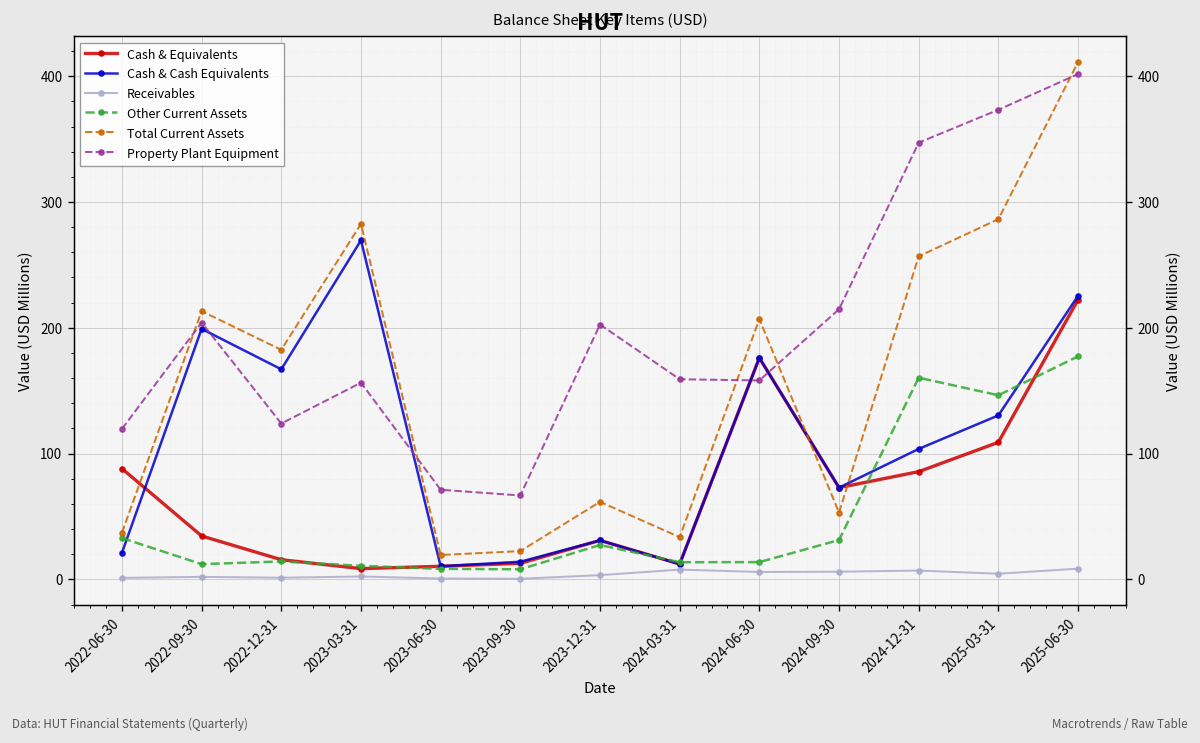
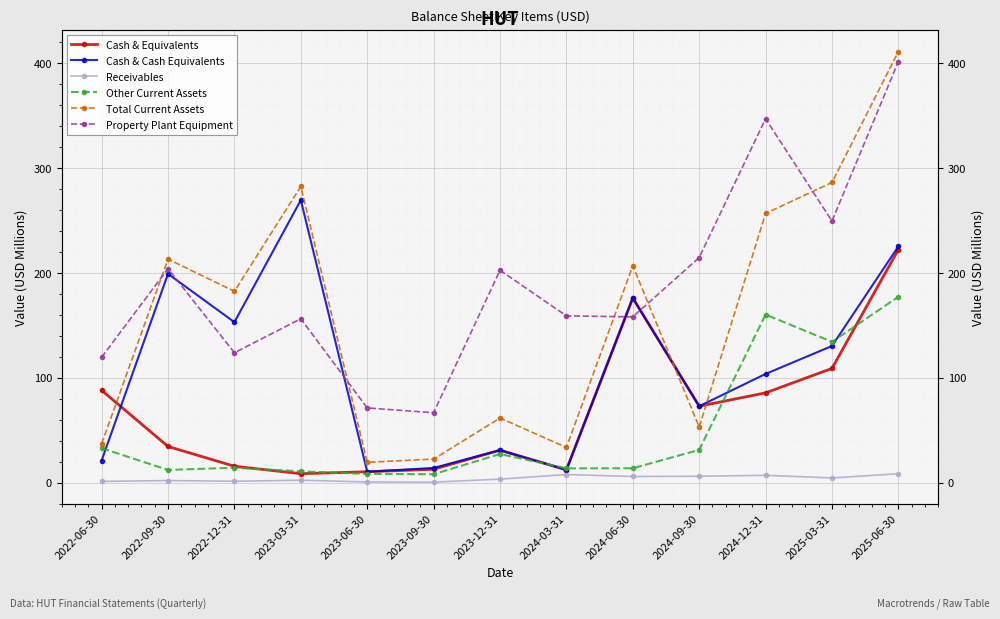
Cash & Cash Equivalents, 2022-12-31: 167 -> 153
Other Current Assets, 2025-03-31: 146 -> 134
Property Plant Equipment, 2025-03-31: 373 -> 250
